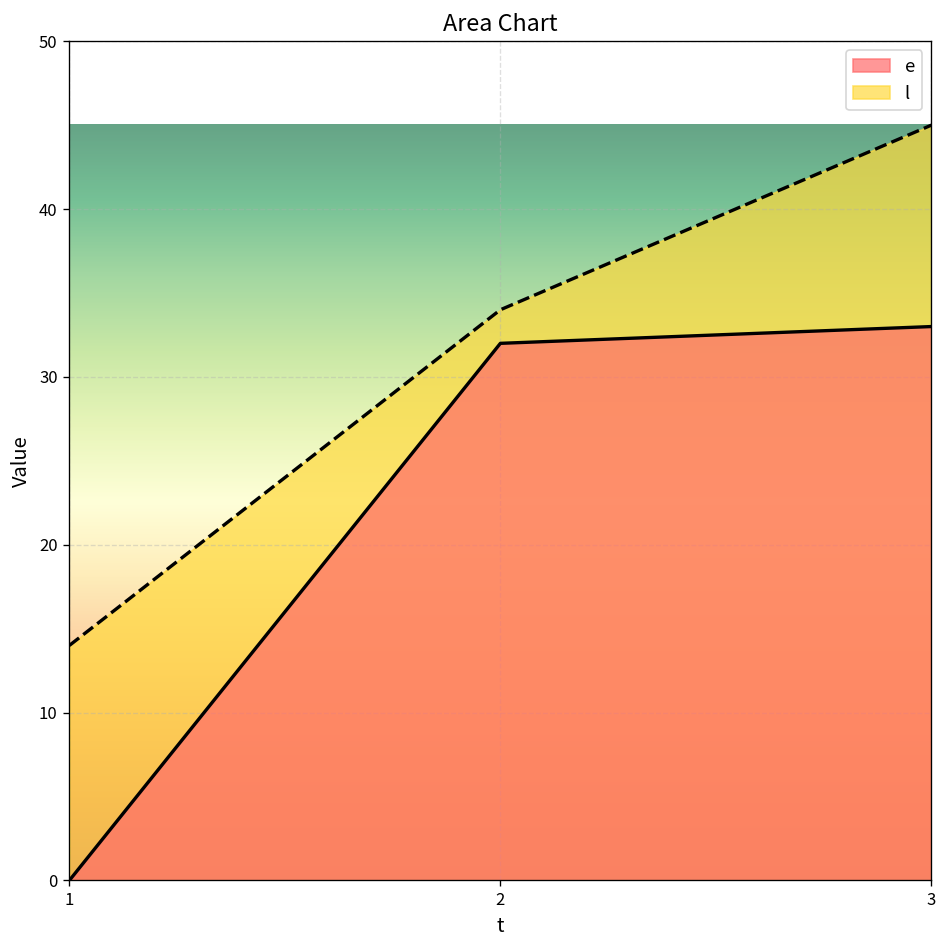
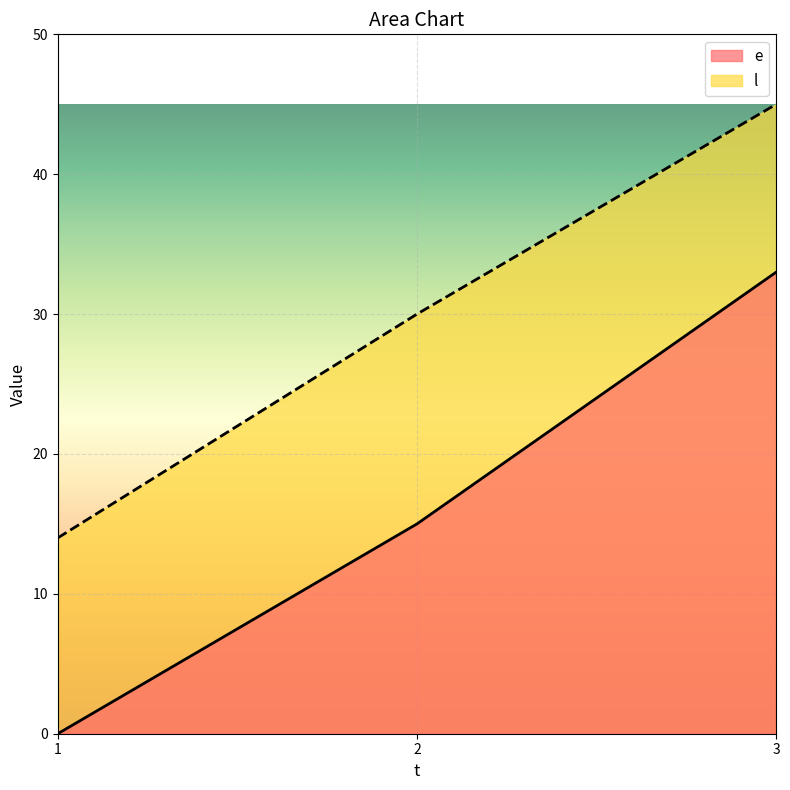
e, 2: 32 -> 15
l, 2: 34 -> 30
